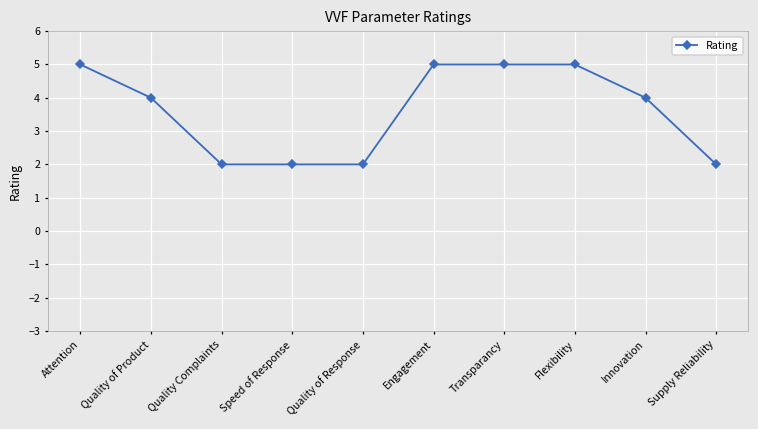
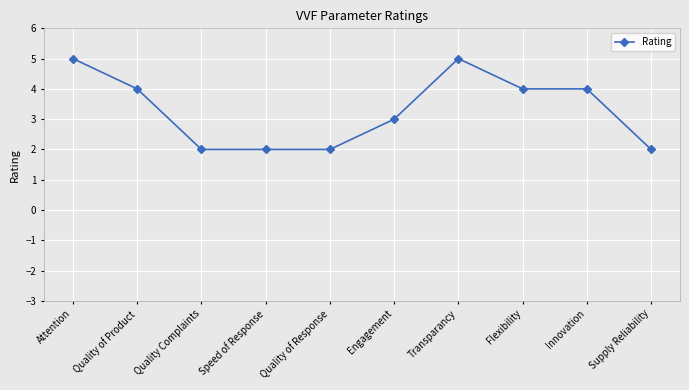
Engagement: 5 -> 3
Flexibility: 5 -> 4
